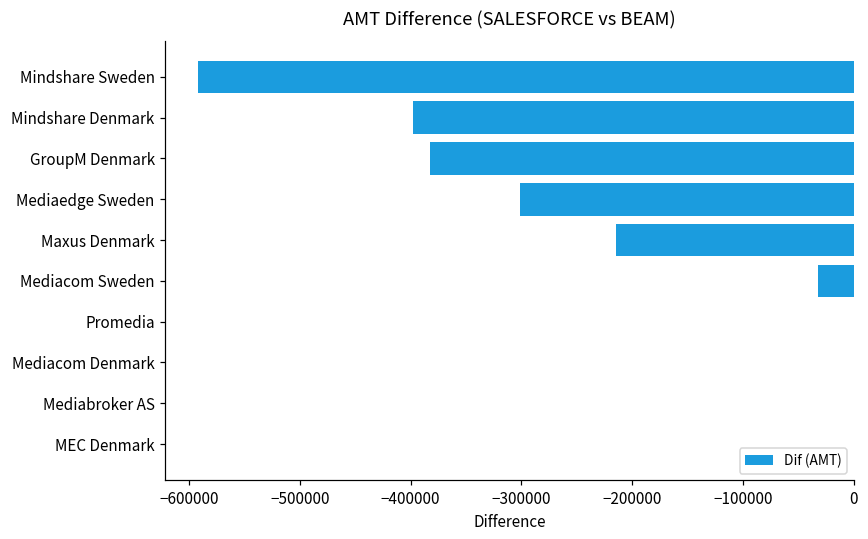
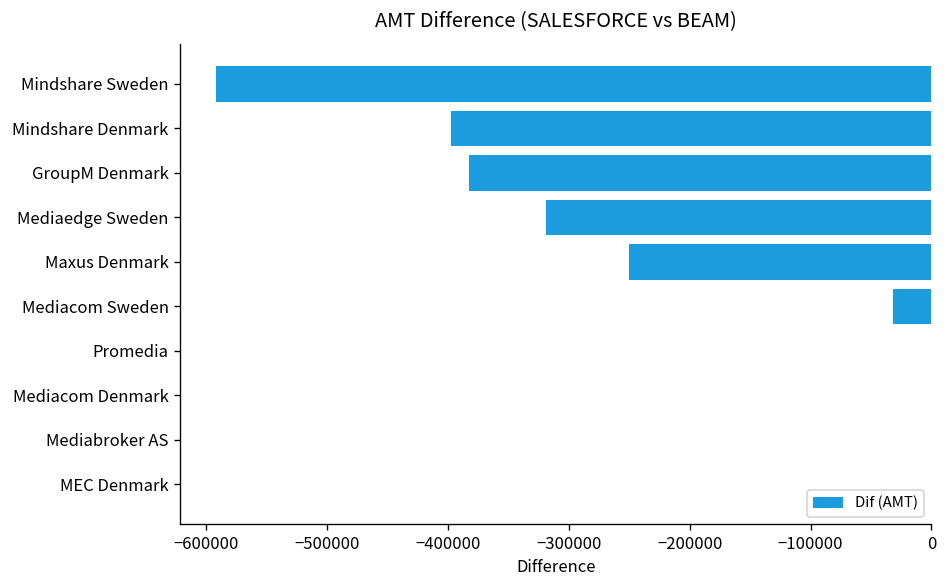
Mediaedge Sweden: -301000 -> -319000
Maxus Denmark: -215000 -> -251000
